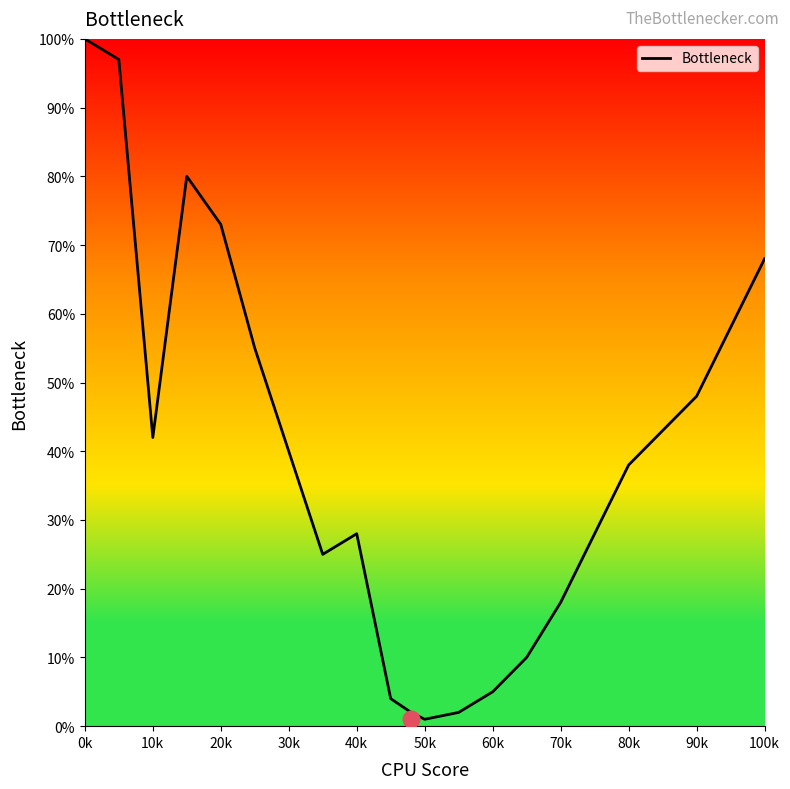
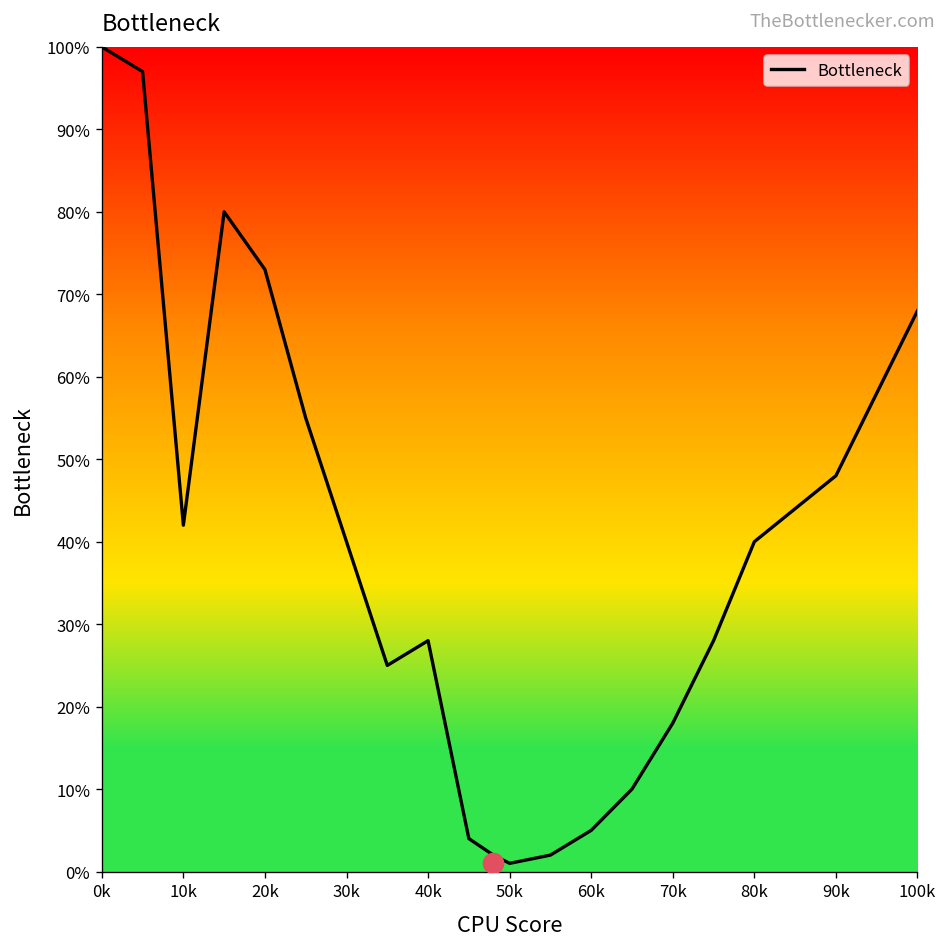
Bottleneck, 80k: 38% -> 40%
